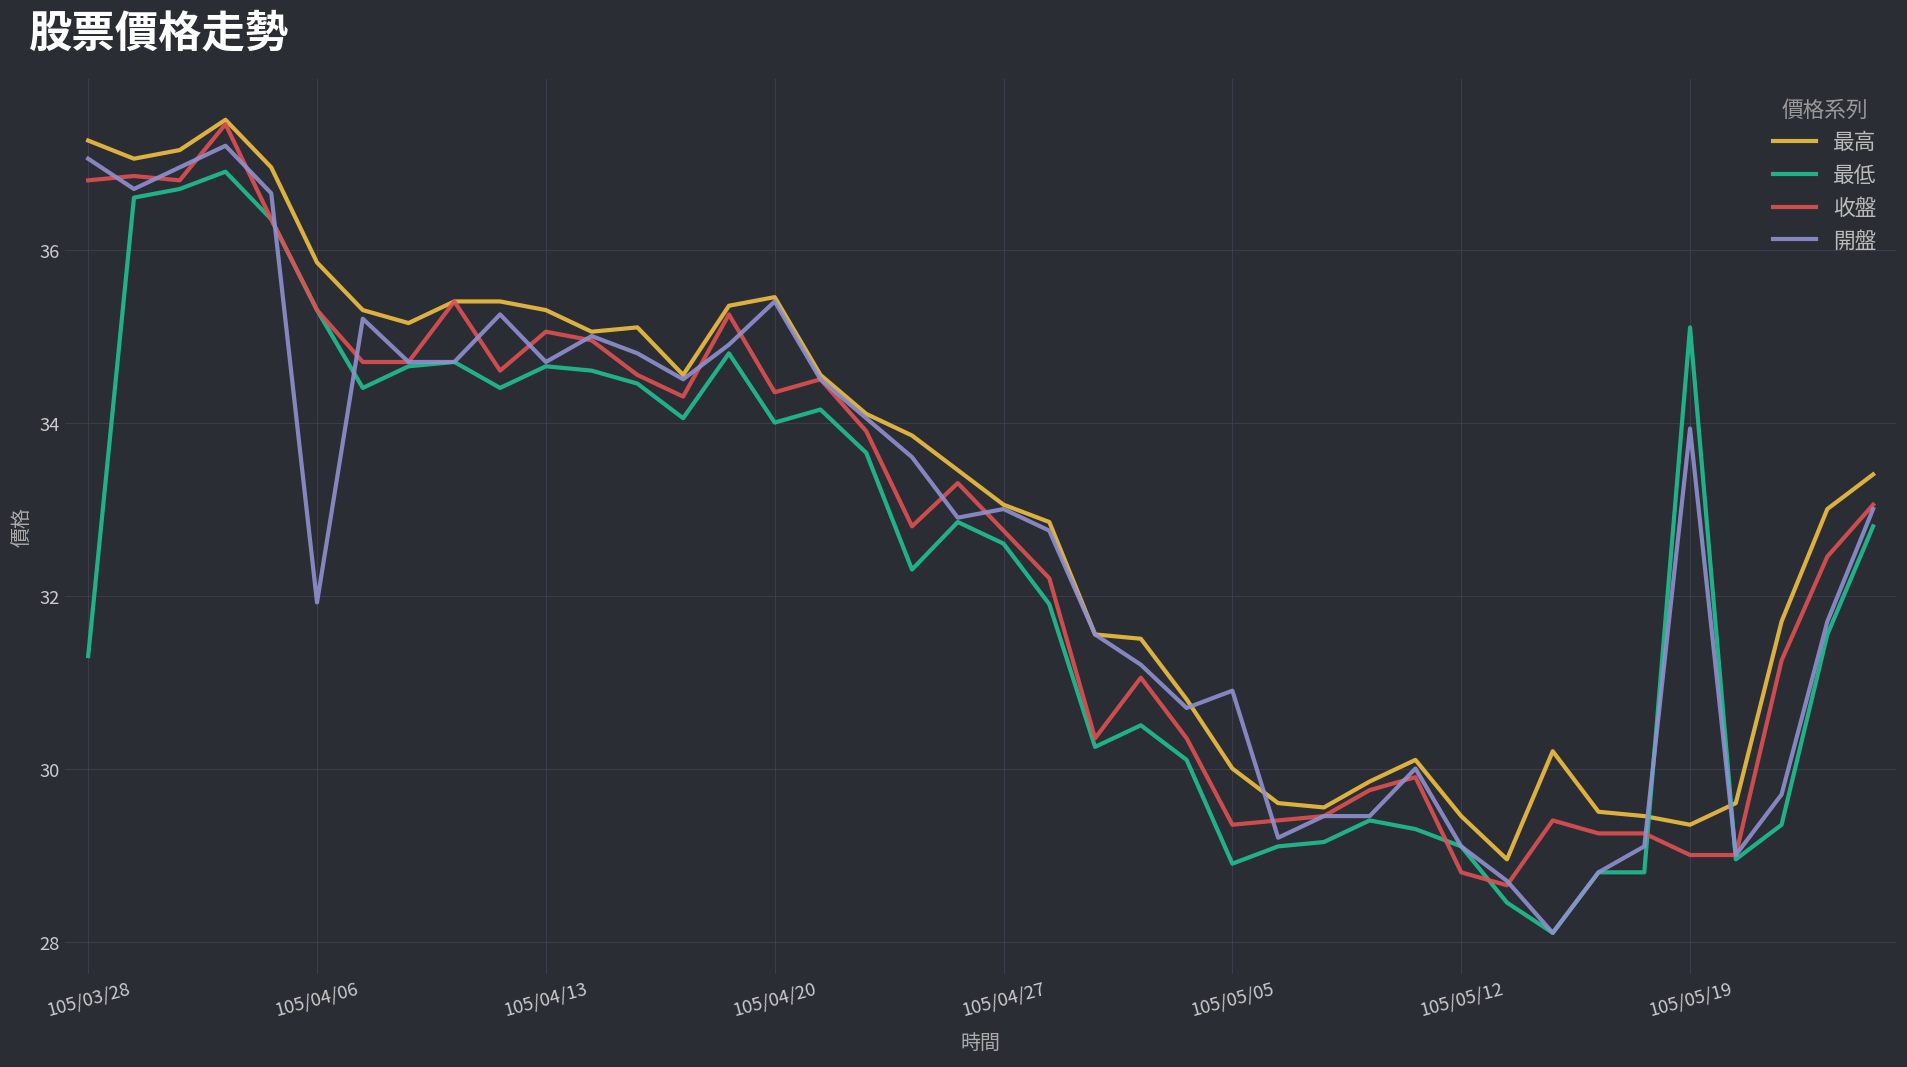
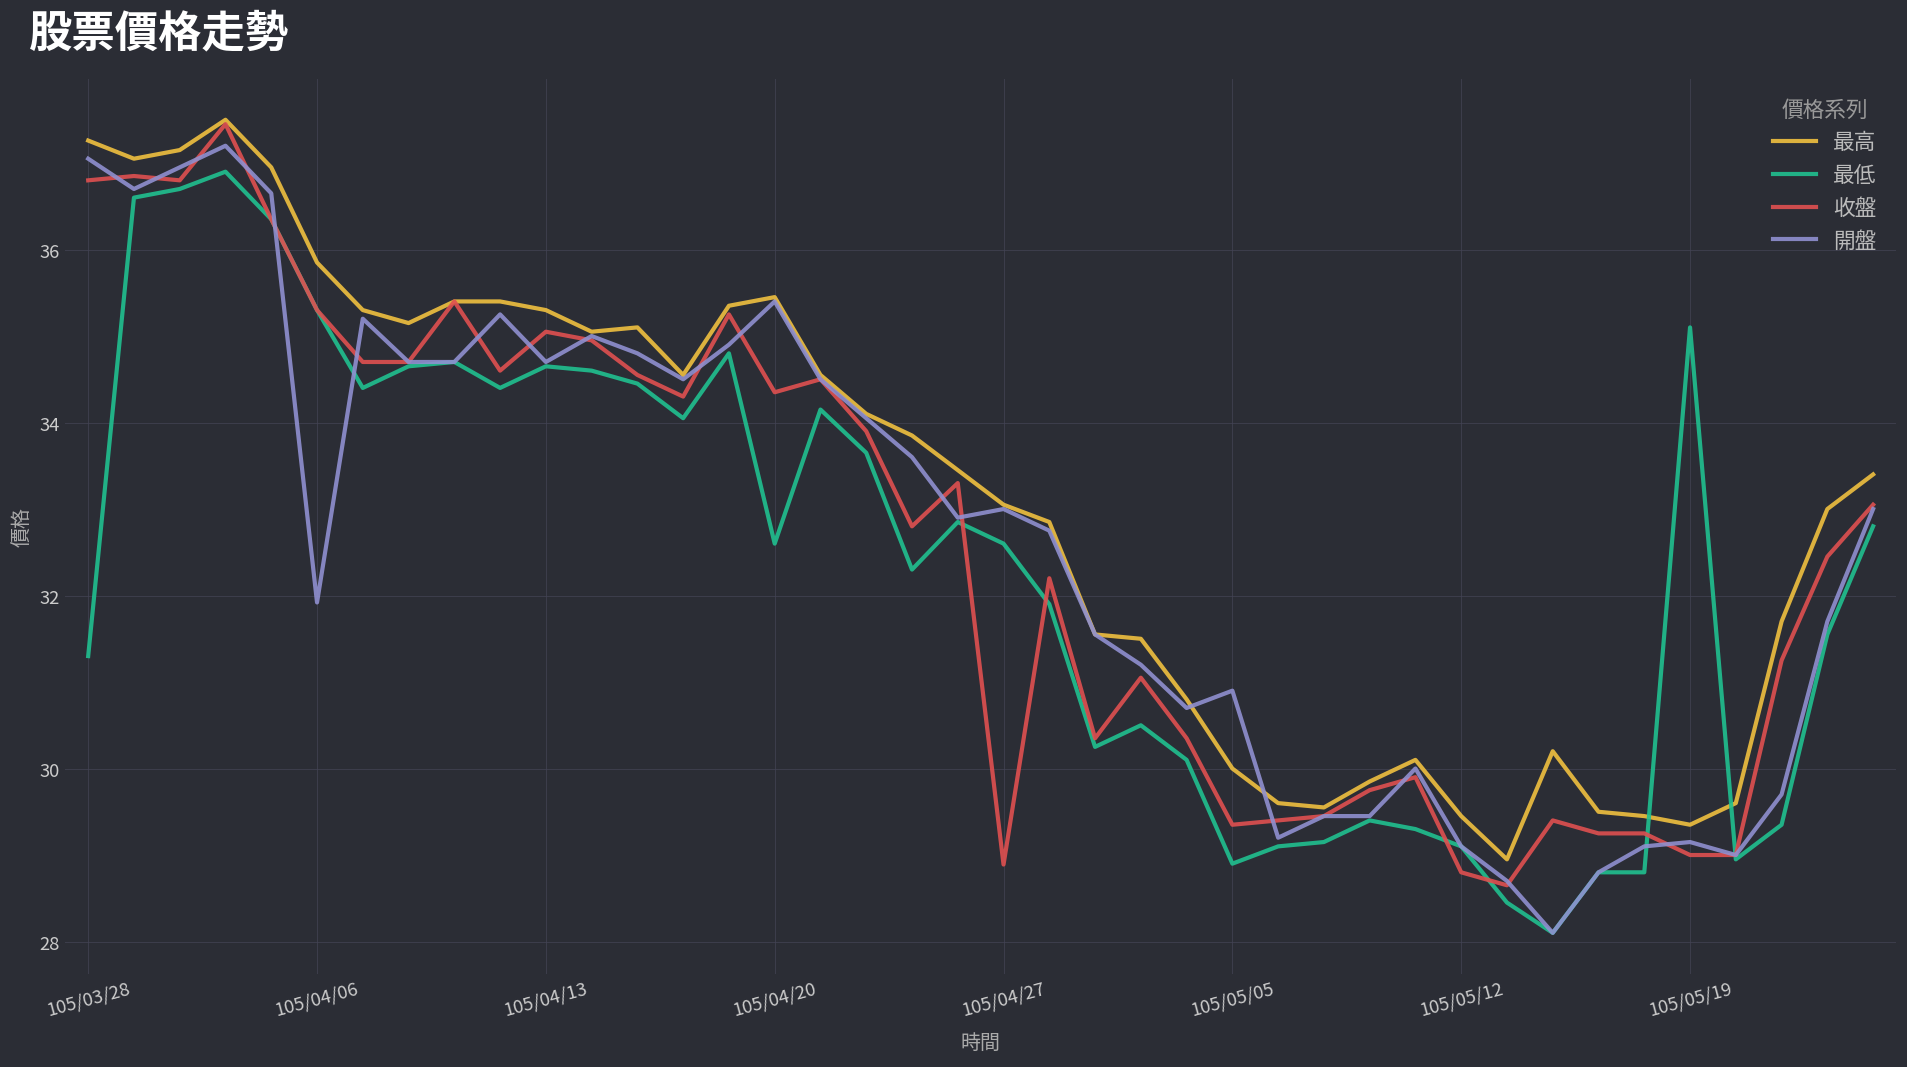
最低, 105/04/20: 34.0 -> 32.6
收盤, 105/04/27: 32.8 -> 28.9
開盤, 105/05/19: 33.9 -> 29.2
